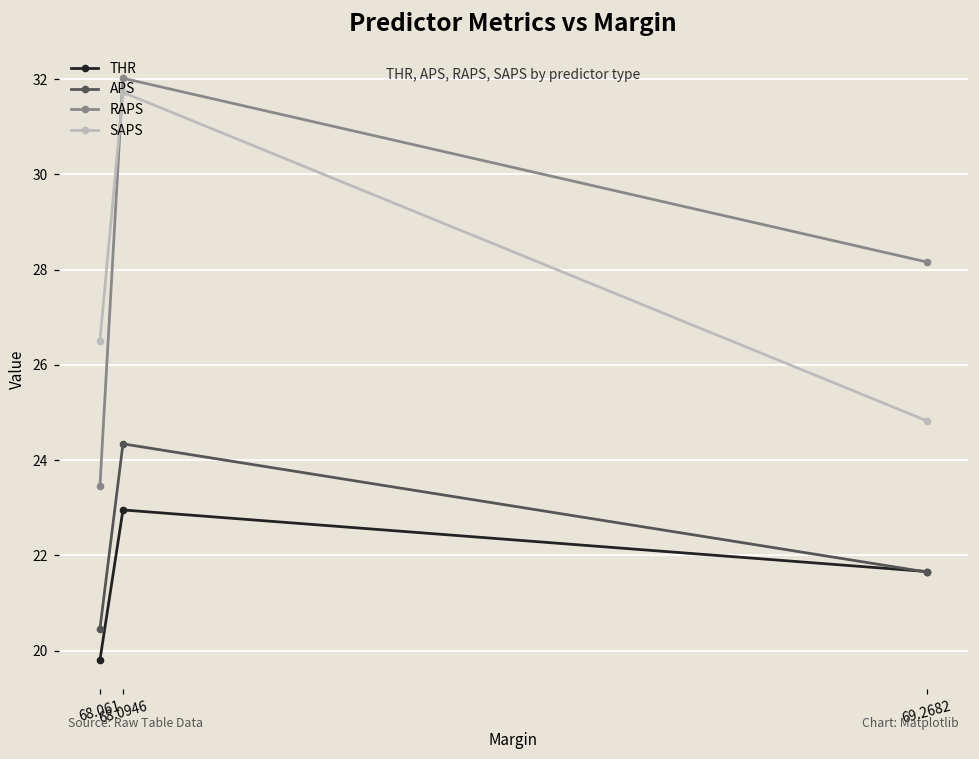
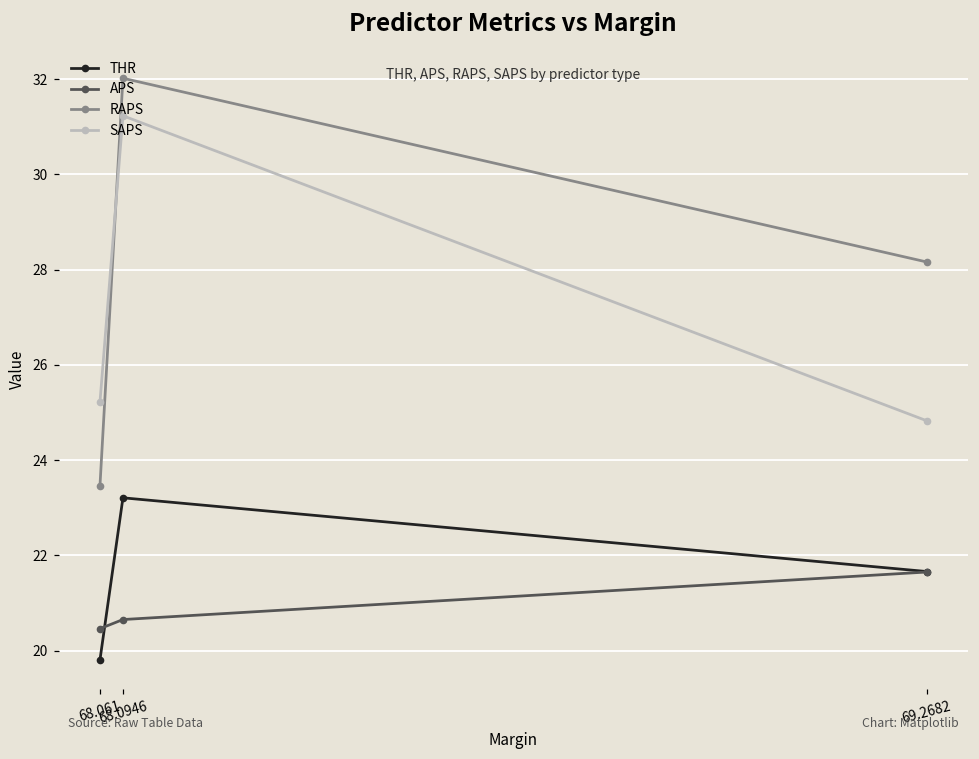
SAPS, 68.061: 26.5 -> 25.2
THR, 68.0946: 23.0 -> 23.2
APS, 68.0946: 24.3 -> 20.7
SAPS, 68.0946: 31.7 -> 31.2
